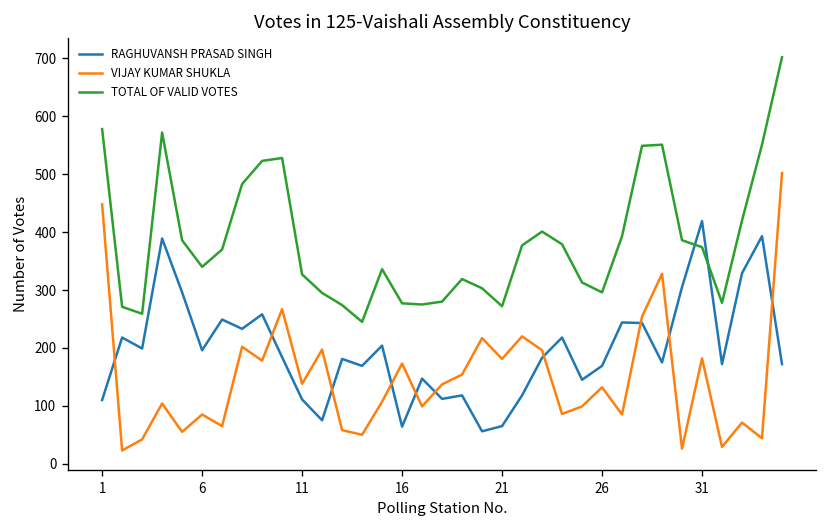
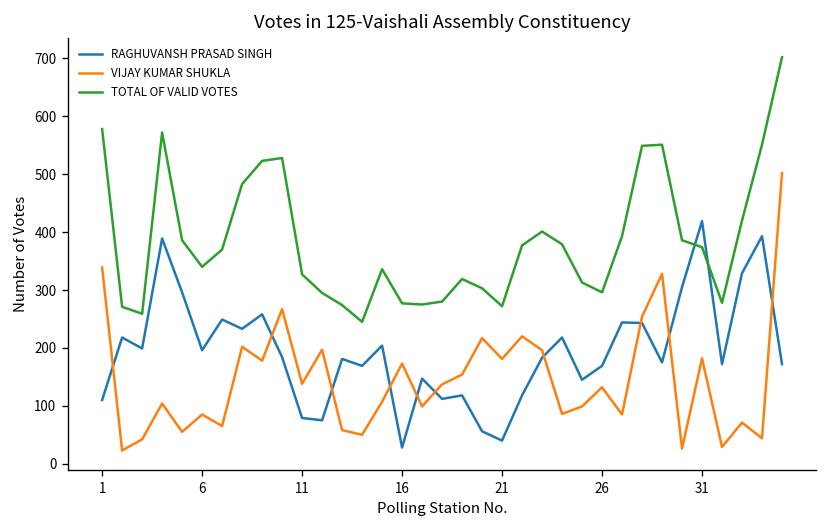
VIJAY KUMAR SHUKLA, 1: 450 -> 340
RAGHUVANSH PRASAD SINGH, 11: 110 -> 80
RAGHUVANSH PRASAD SINGH, 16: 60 -> 30
RAGHUVANSH PRASAD SINGH, 21: 70 -> 40
